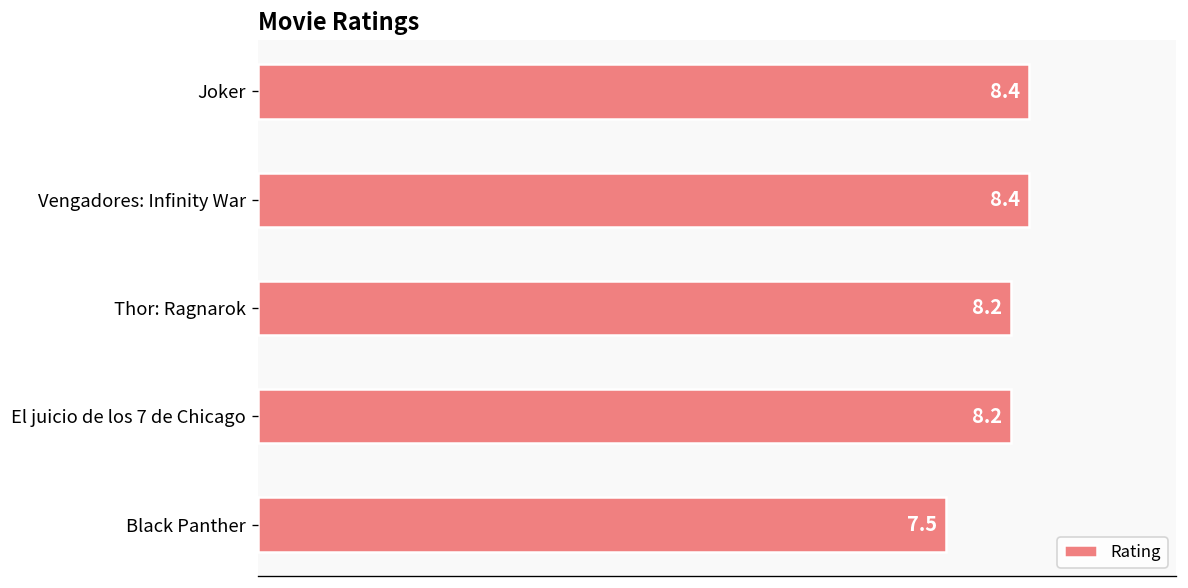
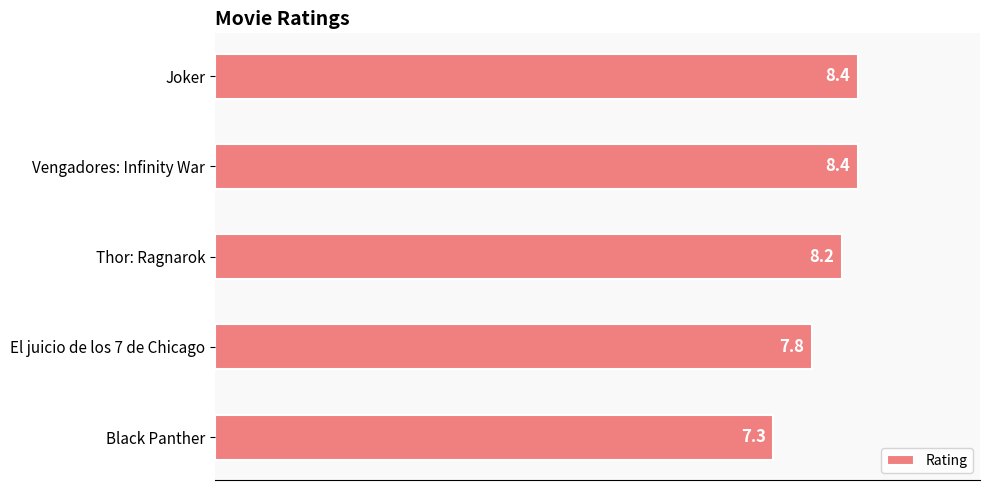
El juicio de los 7 de Chicago: 8.2 -> 7.8
Black Panther: 7.5 -> 7.3
